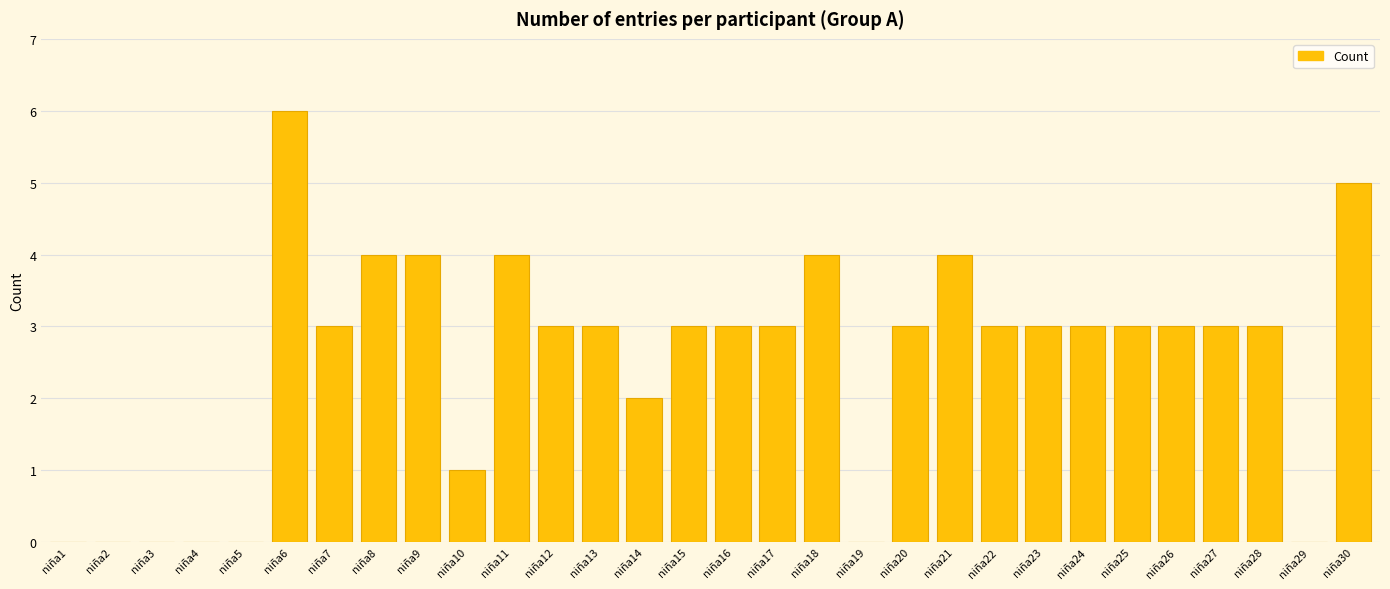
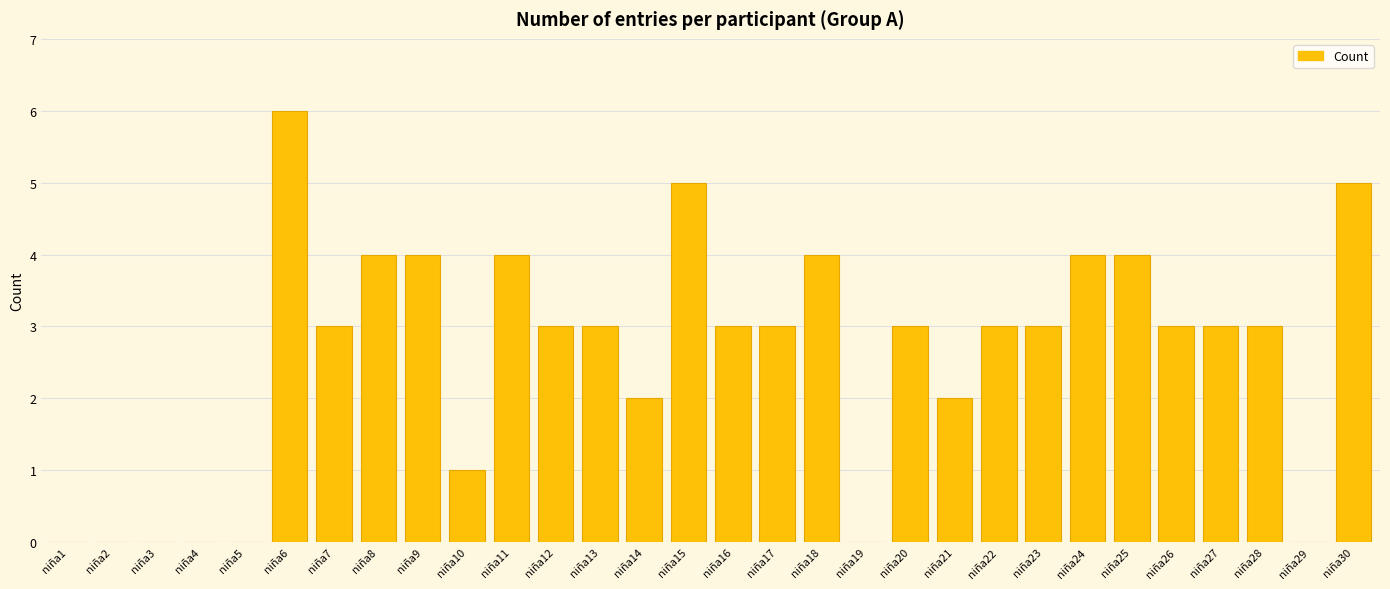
niña15: 3 -> 5
niña21: 4 -> 2
niña24: 3 -> 4
niña25: 3 -> 4
